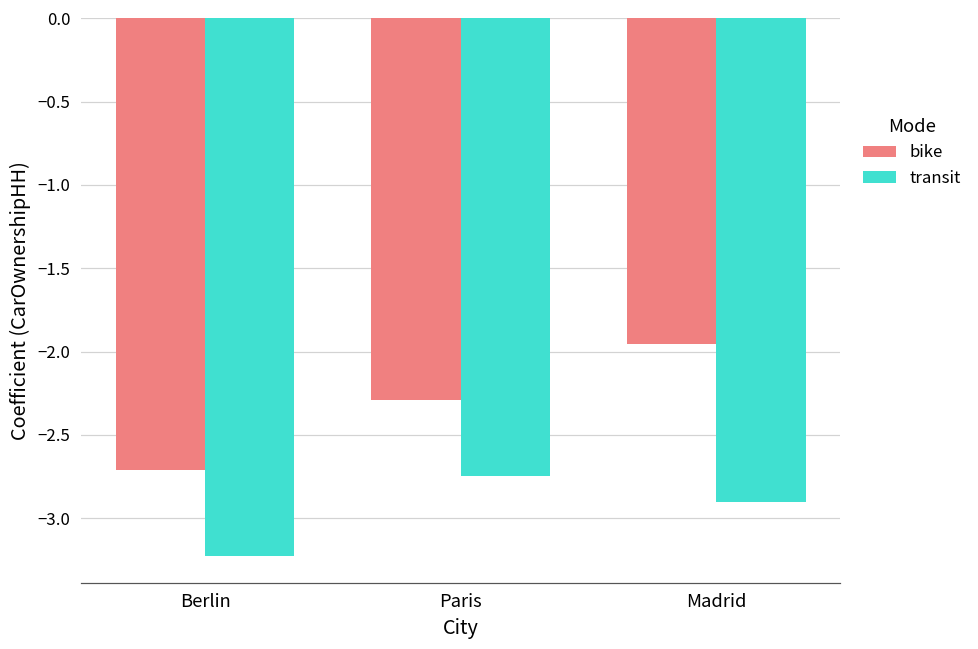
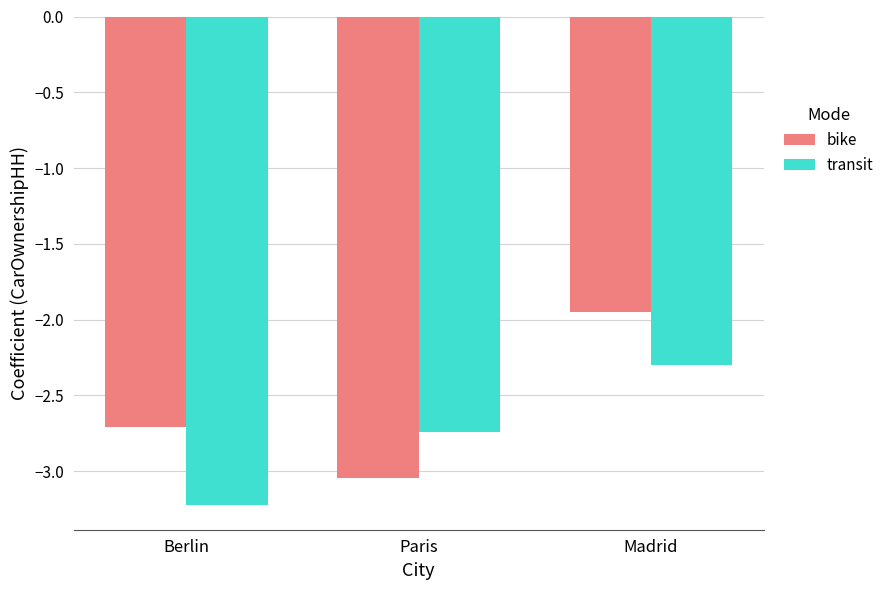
bike, Paris: -2.29 -> -3.05
transit, Madrid: -2.90 -> -2.30
